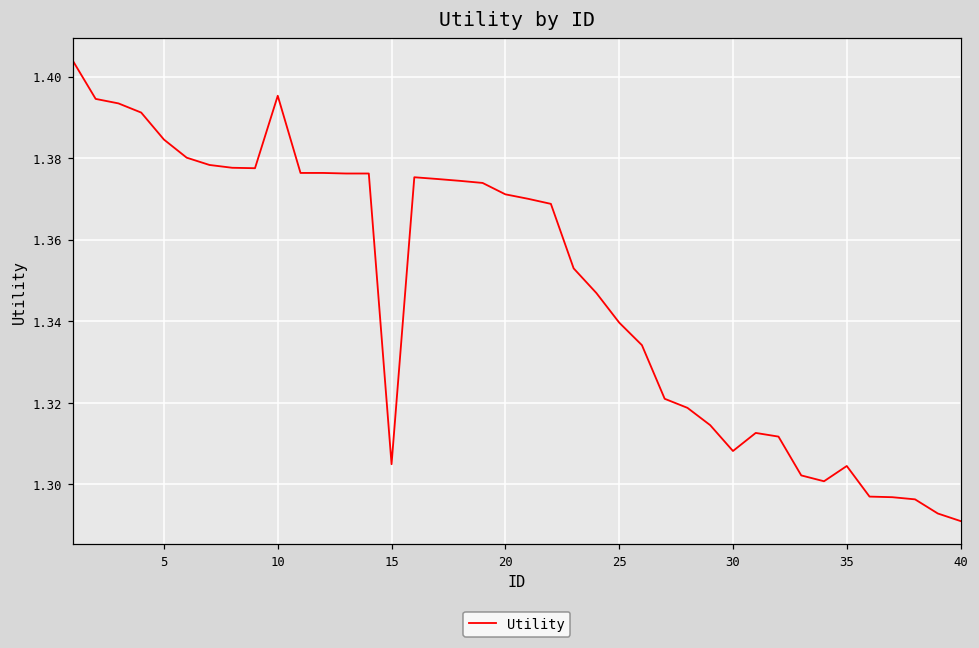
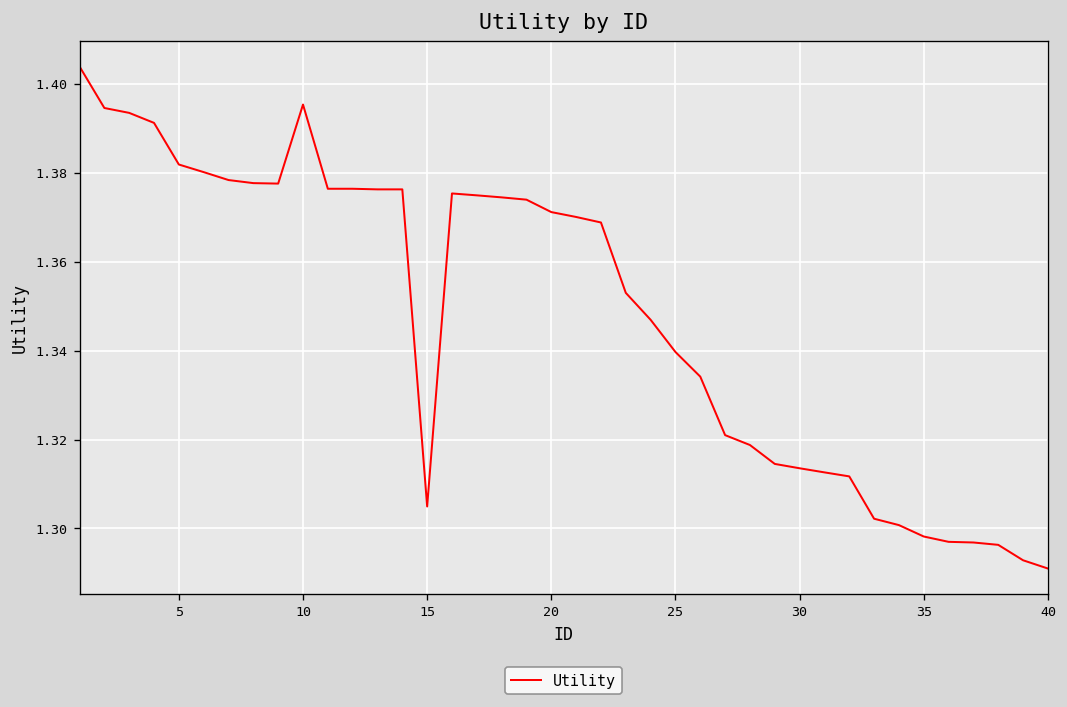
5: 1.385 -> 1.382
30: 1.308 -> 1.314
35: 1.304 -> 1.298
